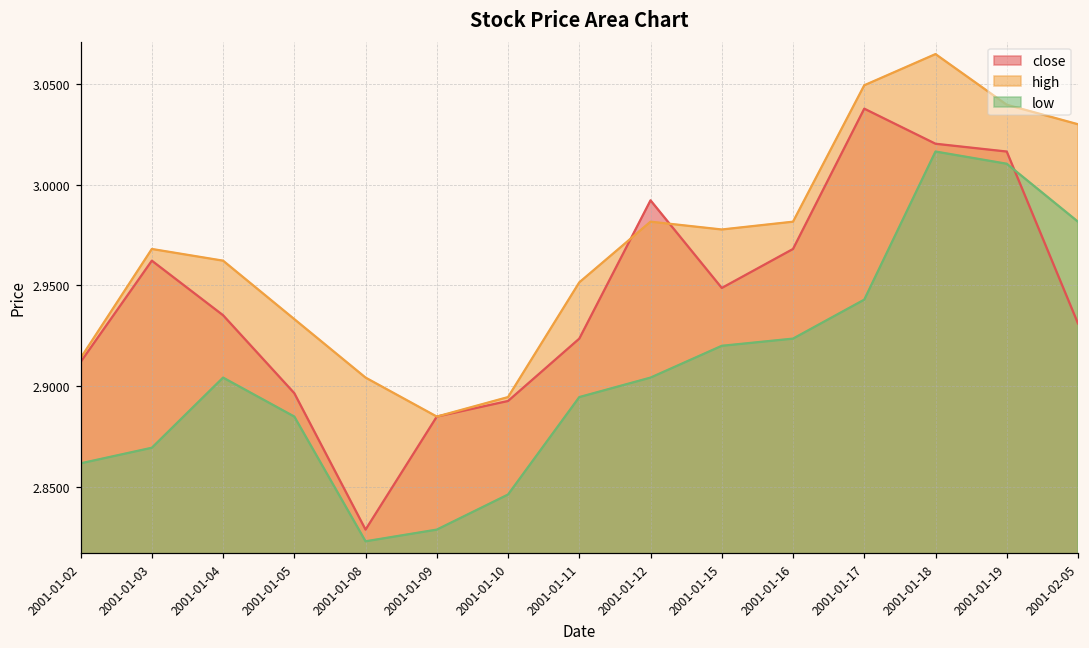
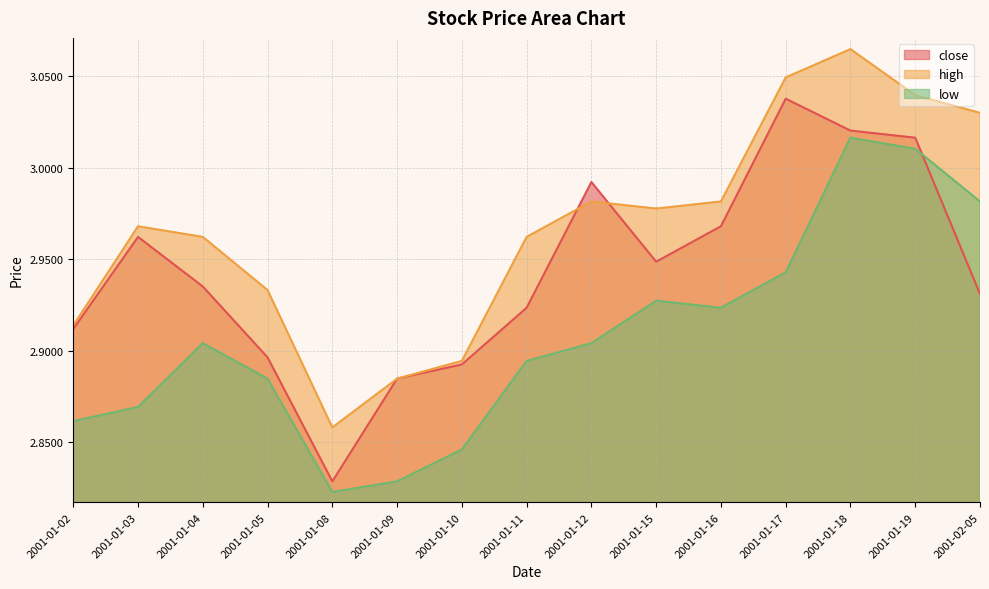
high, 2001-01-08: 2.904 -> 2.858
high, 2001-01-11: 2.952 -> 2.962
low, 2001-01-15: 2.920 -> 2.927
